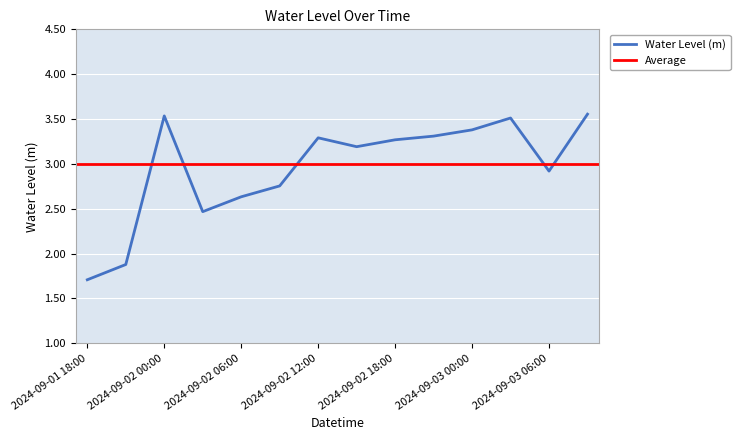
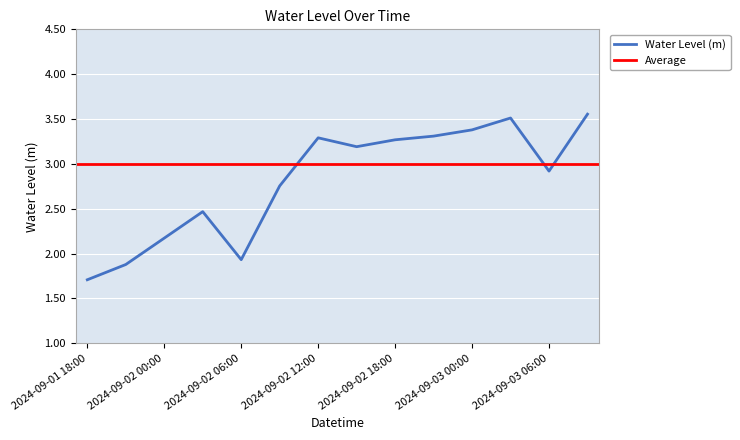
2024-09-02 00:00: 3.5 -> 2.2
2024-09-02 06:00: 2.6 -> 1.9
